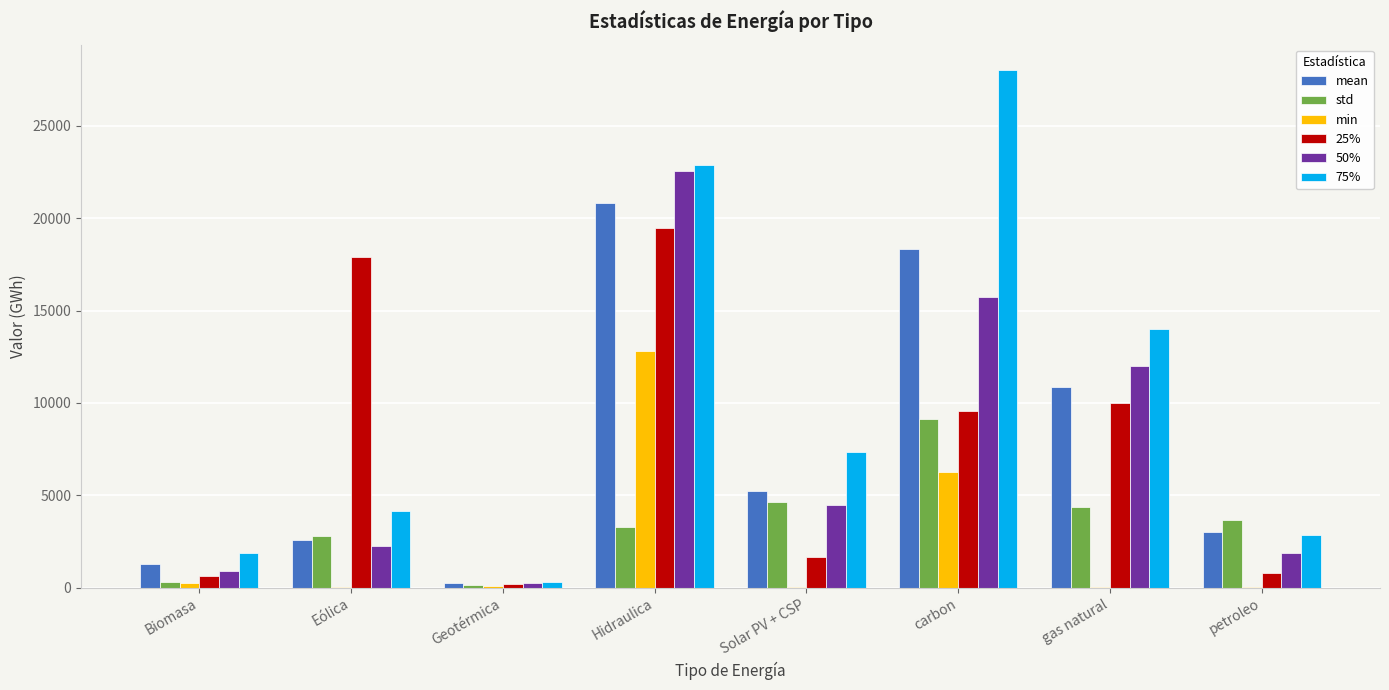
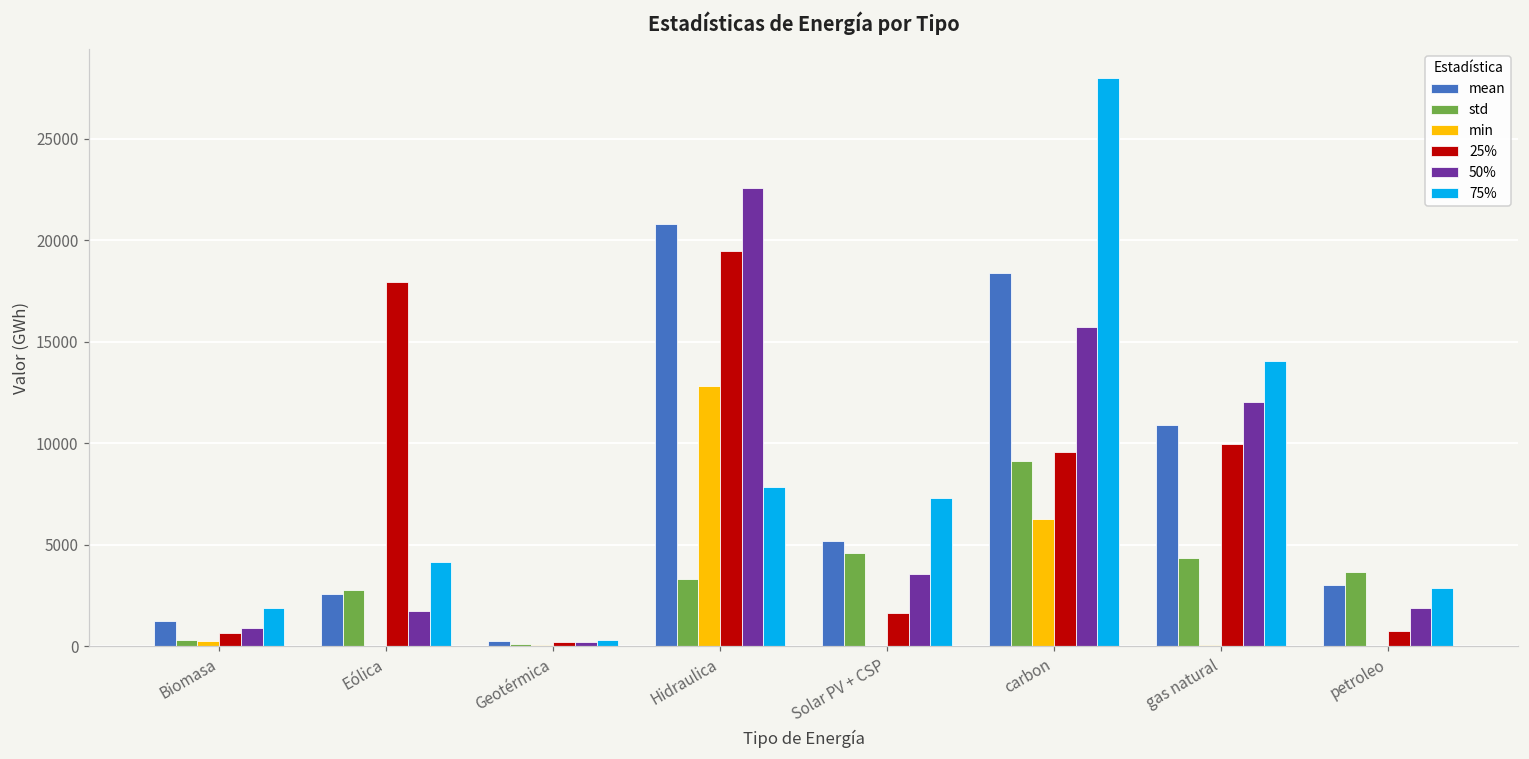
50%, Eólica: 2300 -> 1700
75%, Hidraulica: 22900 -> 7900
50%, Solar PV + CSP: 4500 -> 3600
